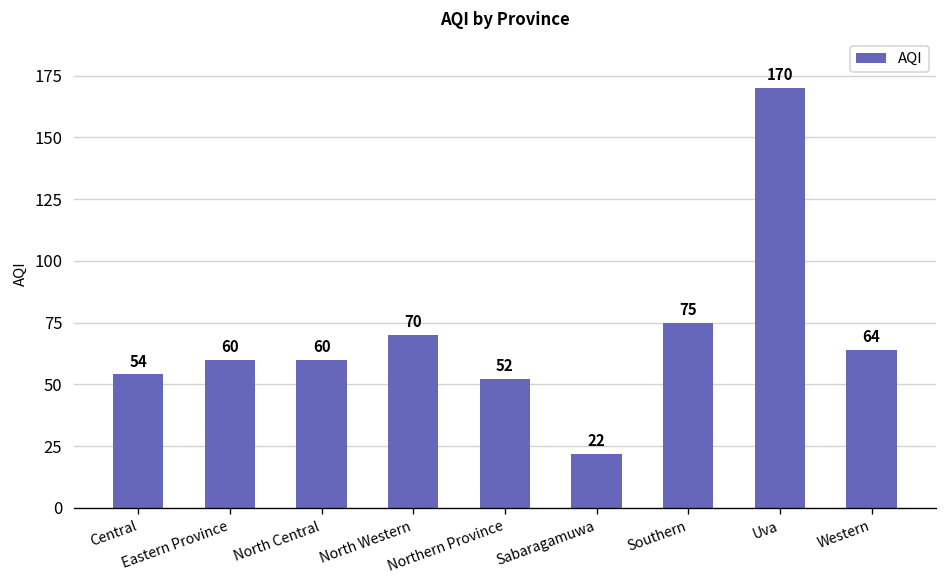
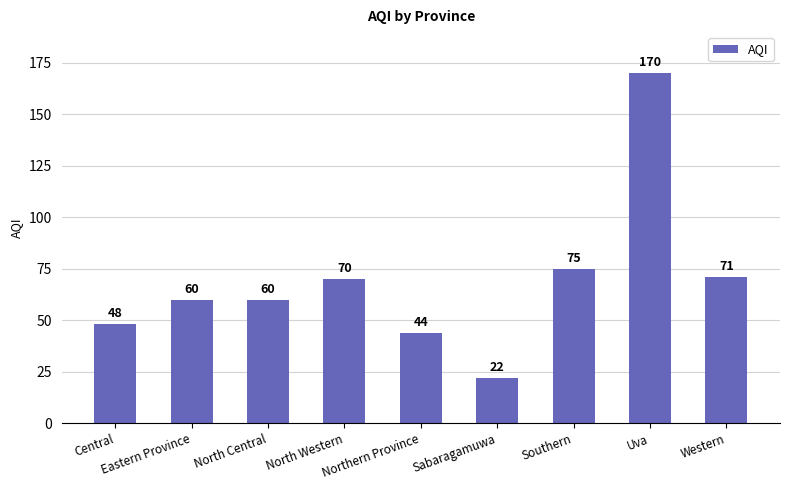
Central: 54 -> 48
Northern Province: 52 -> 44
Western: 64 -> 71
